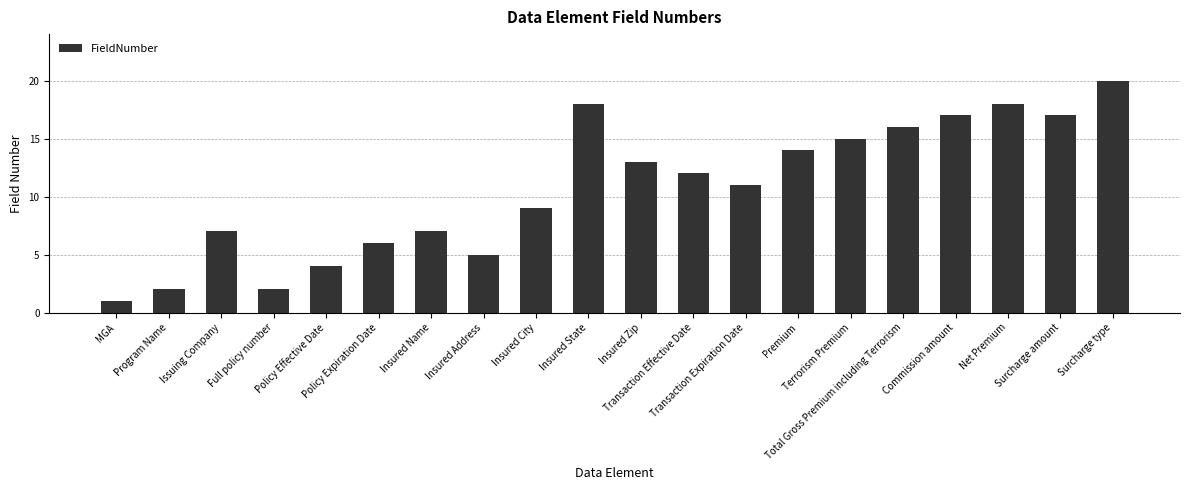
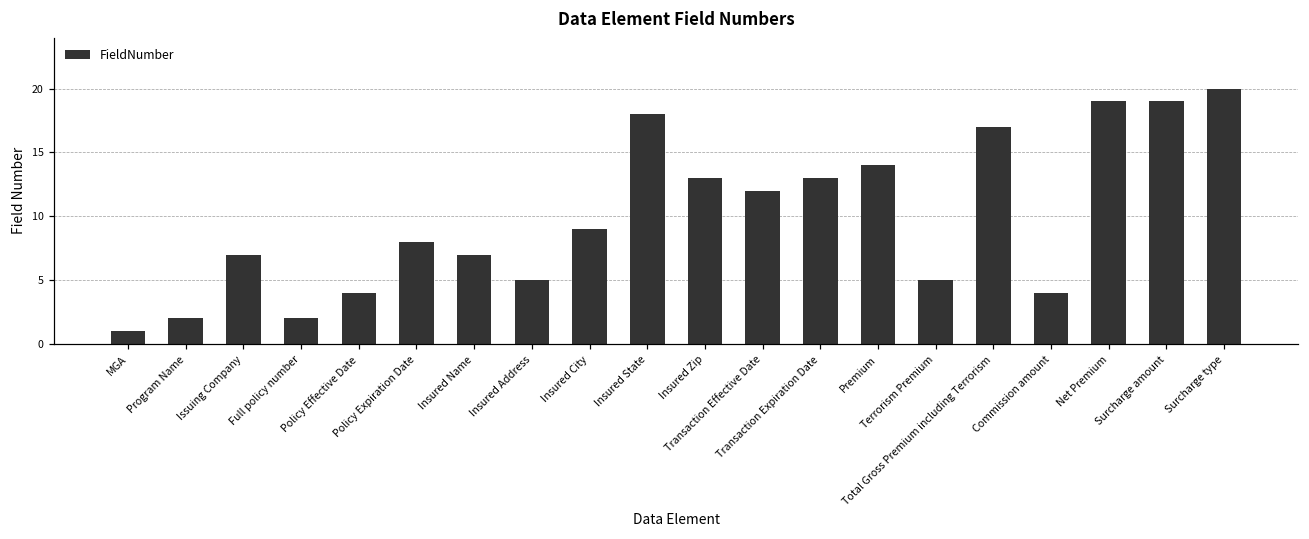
Policy Expiration Date: 6 -> 8
Transaction Expiration Date: 11 -> 13
Terrorism Premium: 15 -> 5
Total Gross Premium including Terrorism: 16 -> 17
Commission amount: 17 -> 4
Net Premium: 18 -> 19
Surcharge amount: 17 -> 19
